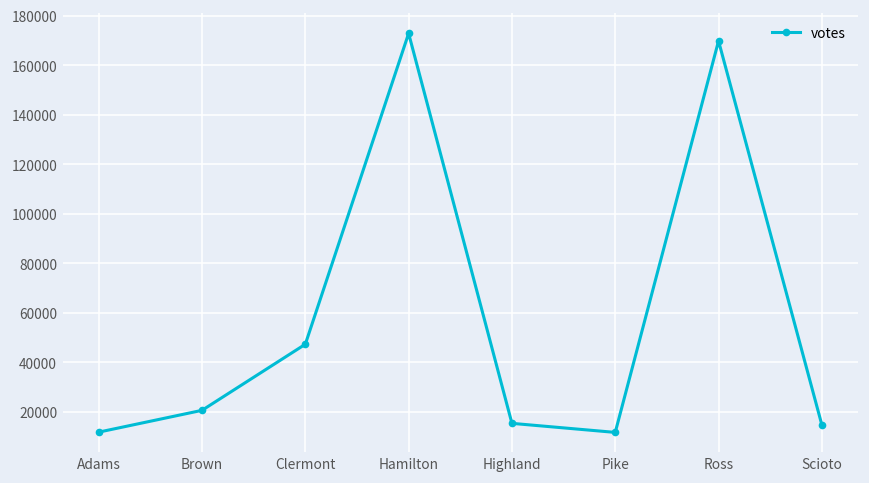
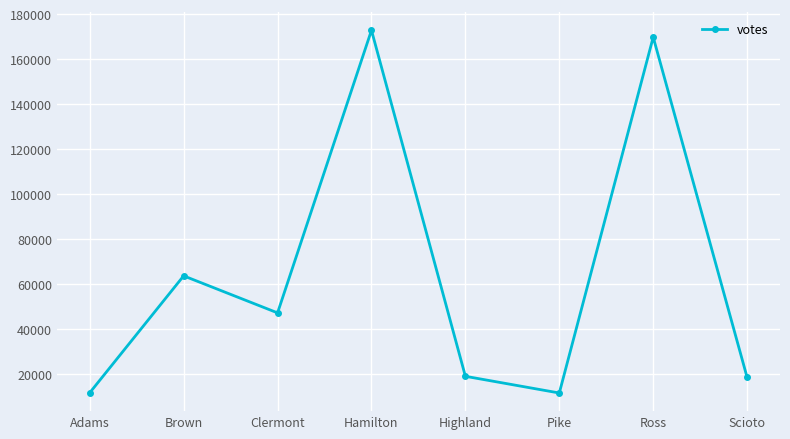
Brown: 21000 -> 64000
Highland: 15000 -> 19000
Scioto: 15000 -> 19000
